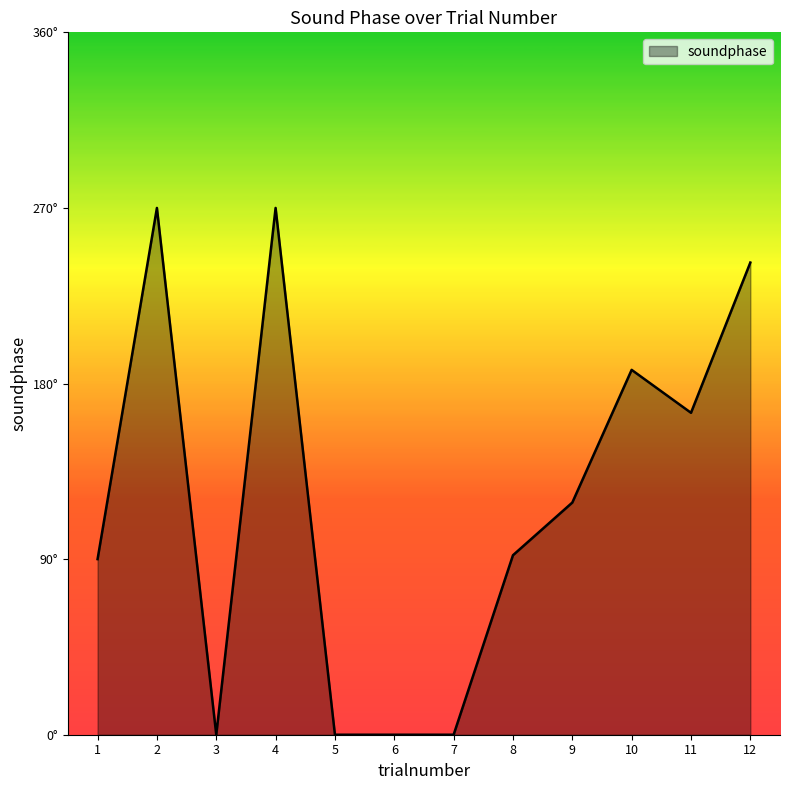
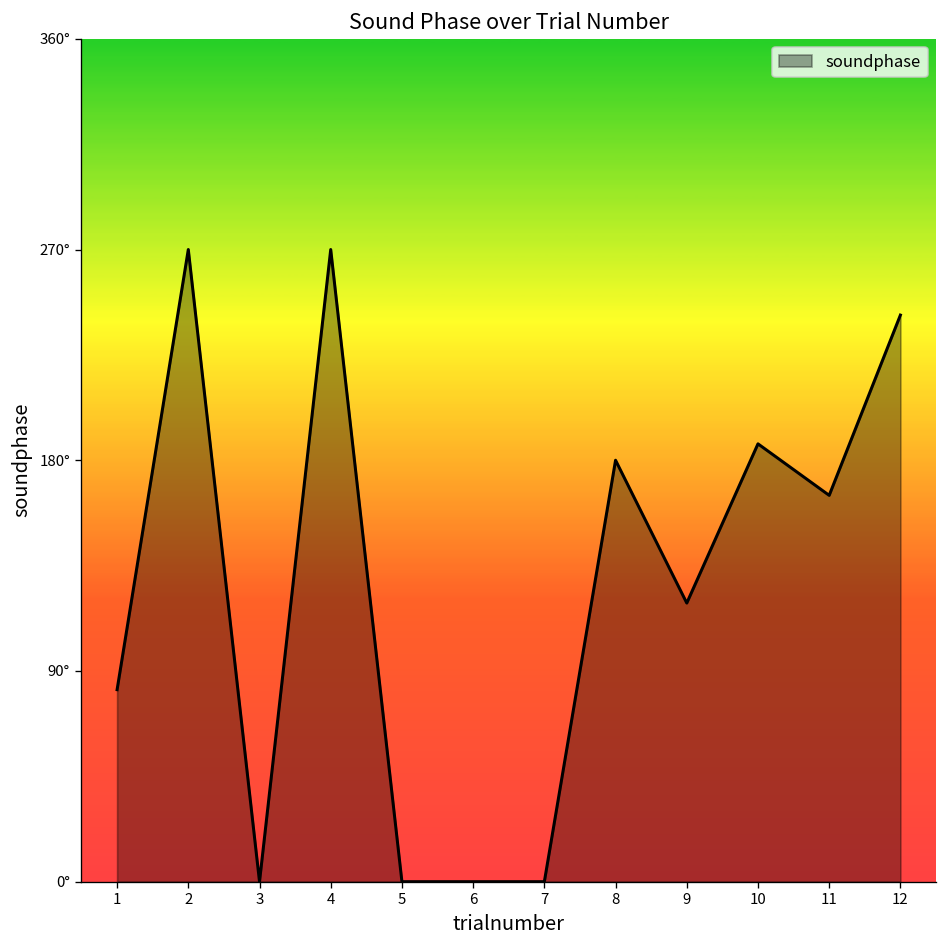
1: 90° -> 82°
8: 92° -> 180°
